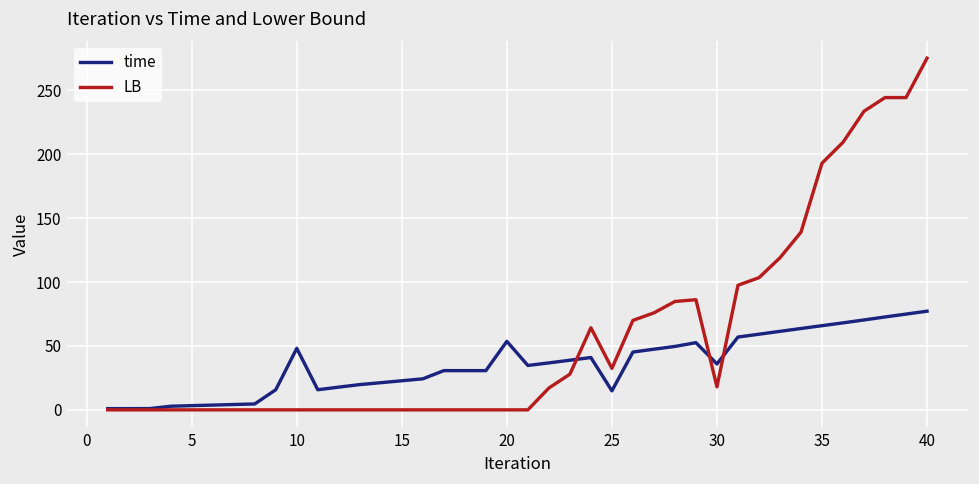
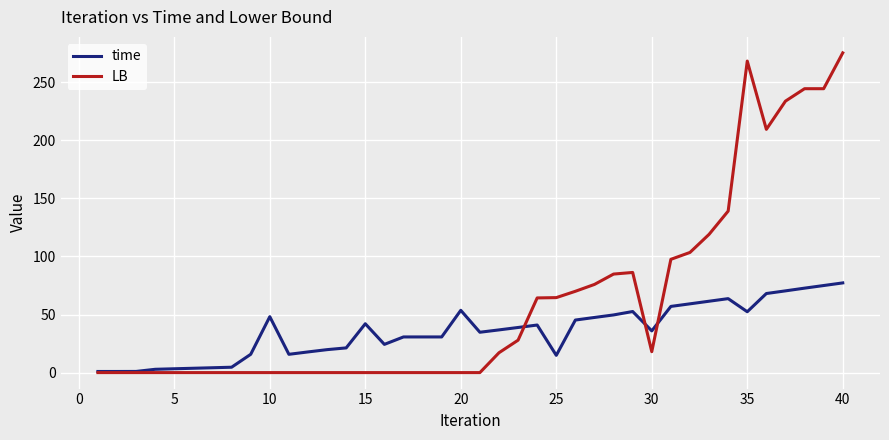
time, 15: 23 -> 42
LB, 25: 32 -> 65
time, 35: 66 -> 52
LB, 35: 193 -> 268
